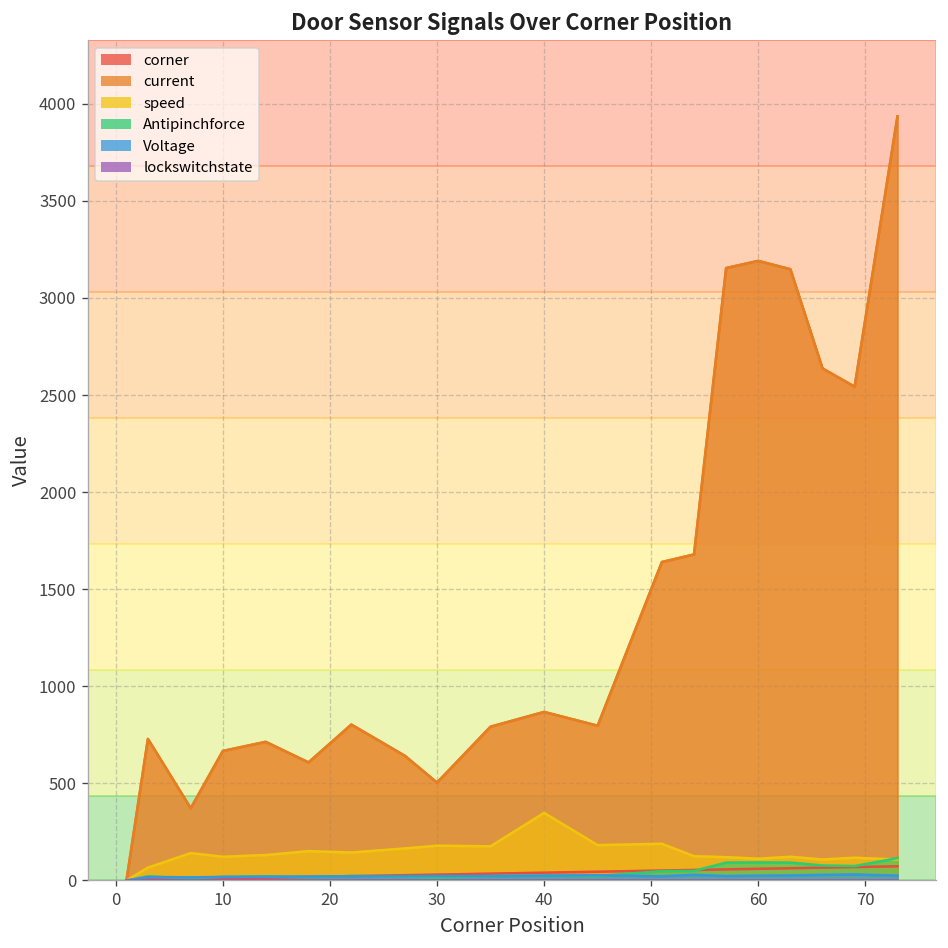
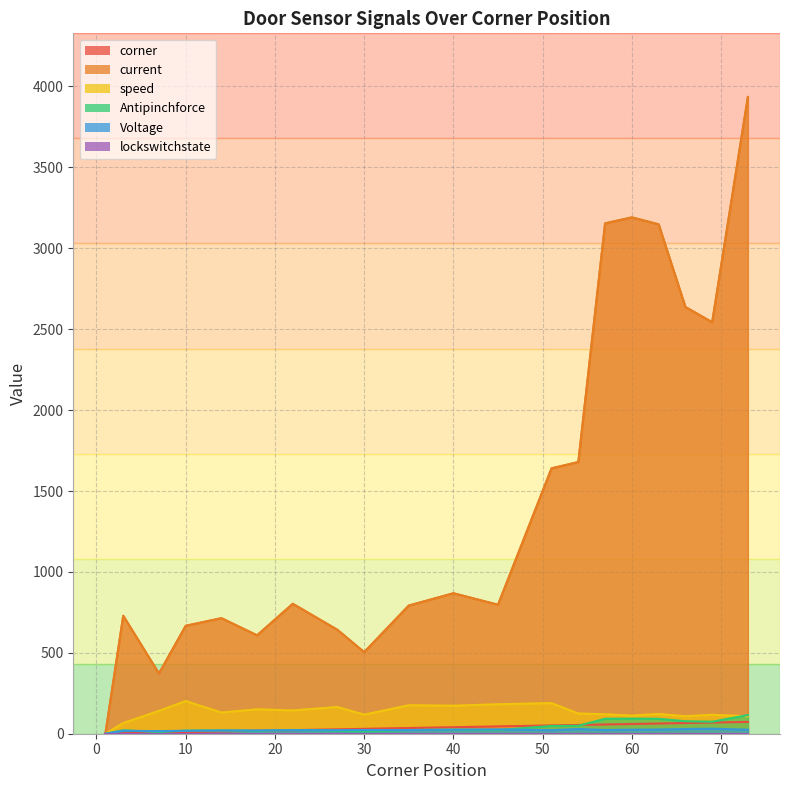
speed, 10: 120 -> 200
speed, 30: 180 -> 120
speed, 40: 350 -> 170
